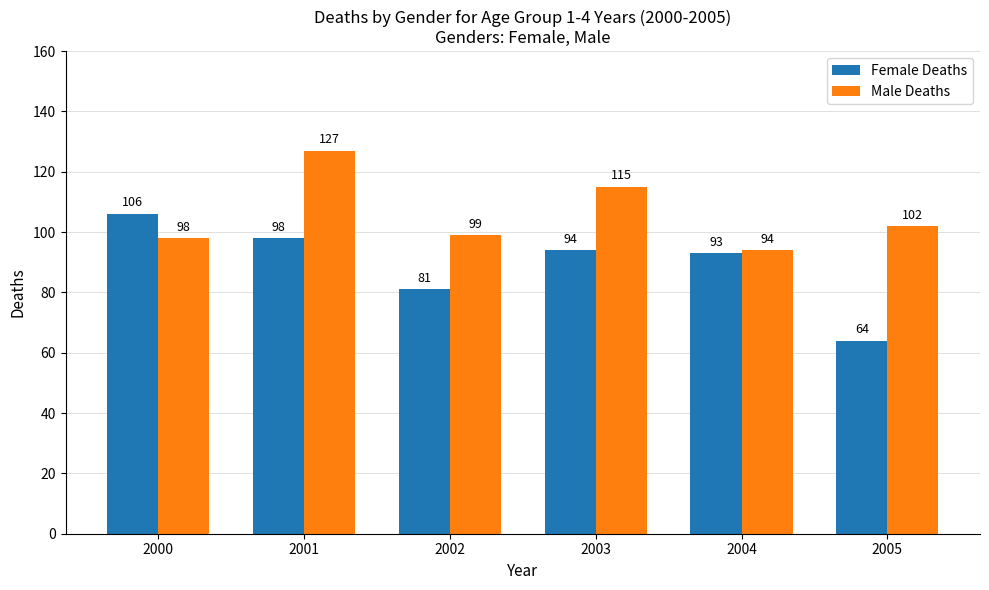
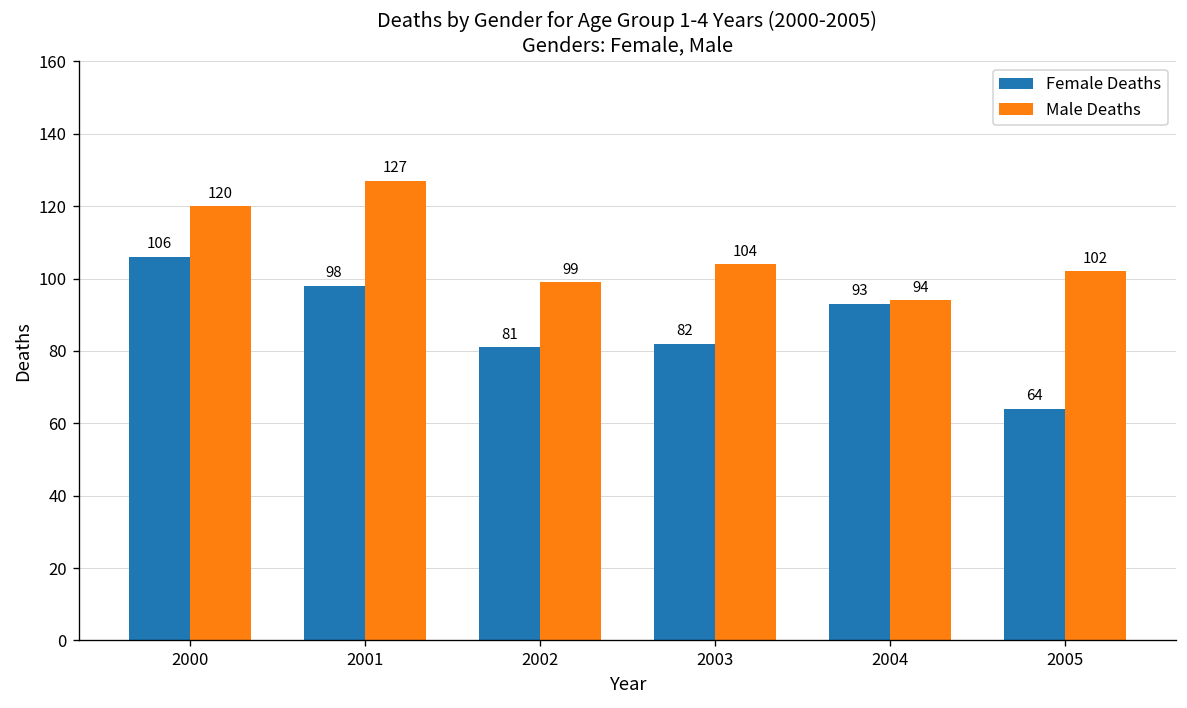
Male Deaths, 2000: 98 -> 120
Female Deaths, 2003: 94 -> 82
Male Deaths, 2003: 115 -> 104
